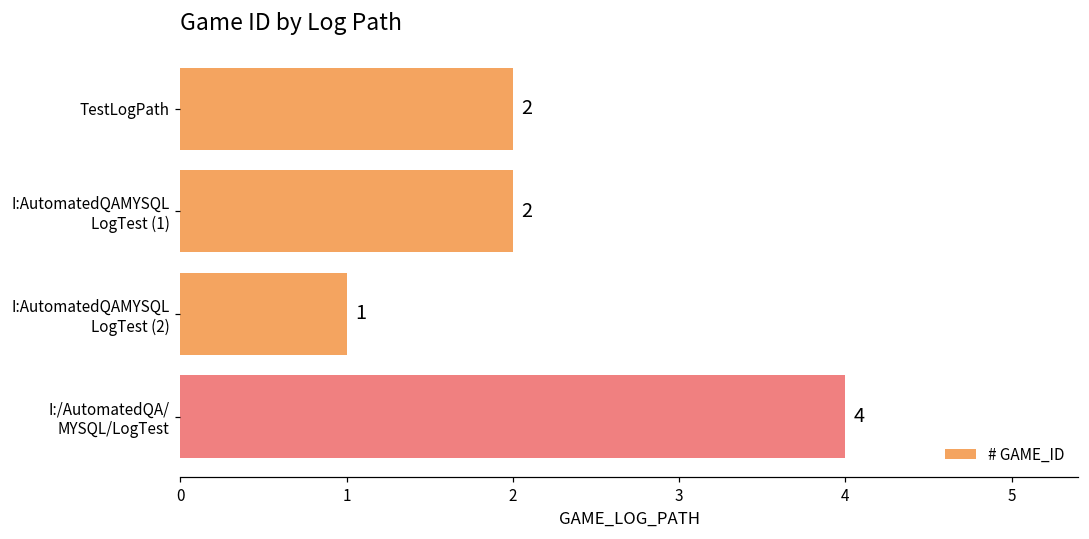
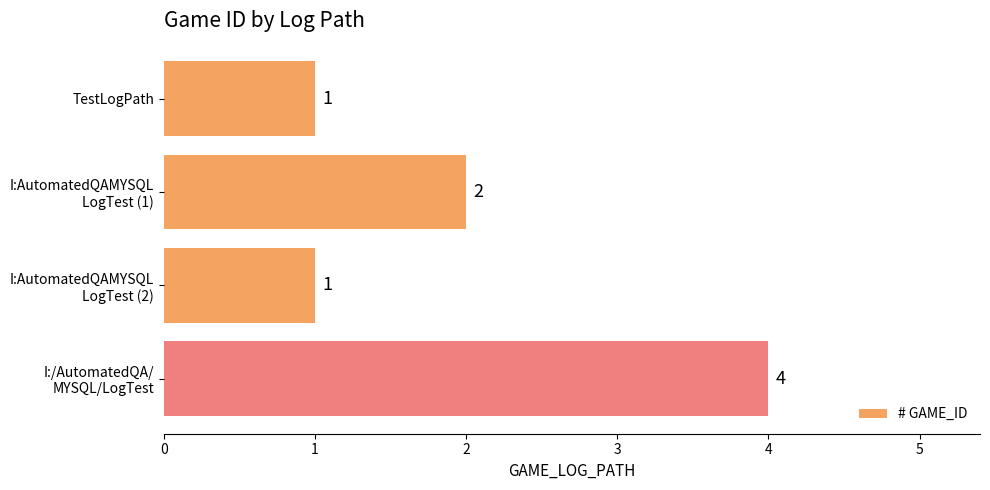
TestLogPath: 2 -> 1
